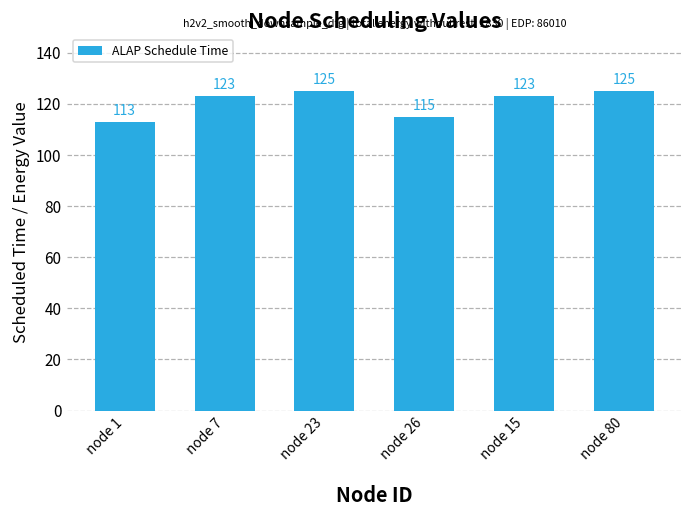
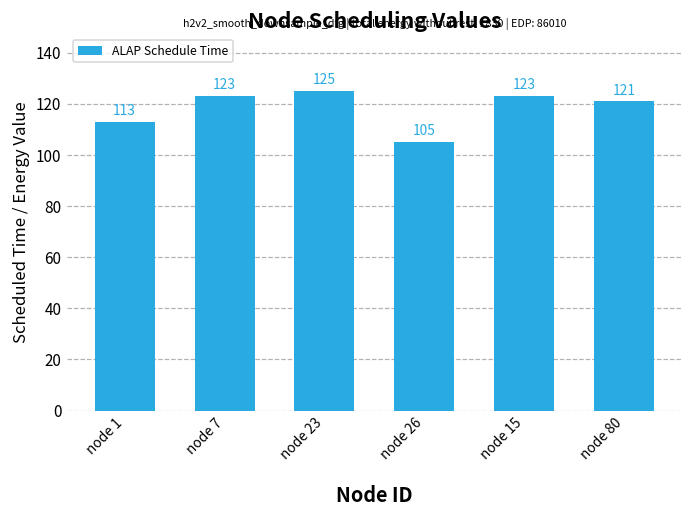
node 26: 115 -> 105
node 80: 125 -> 121
